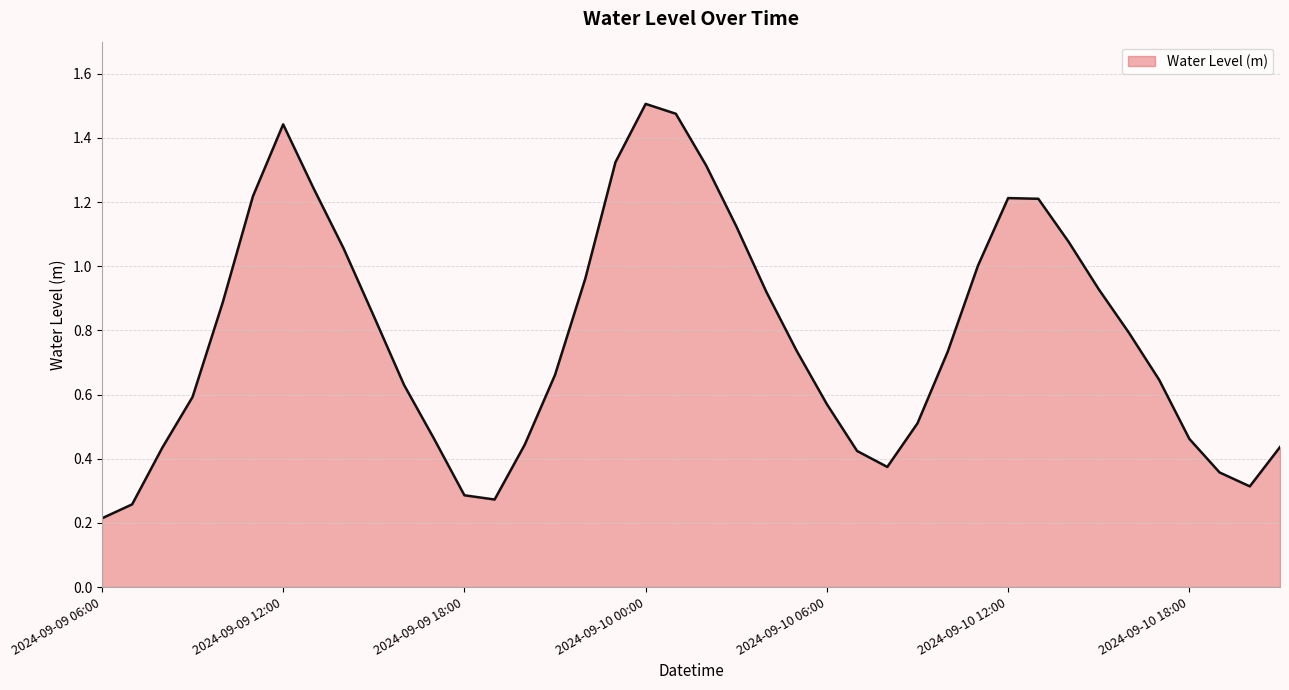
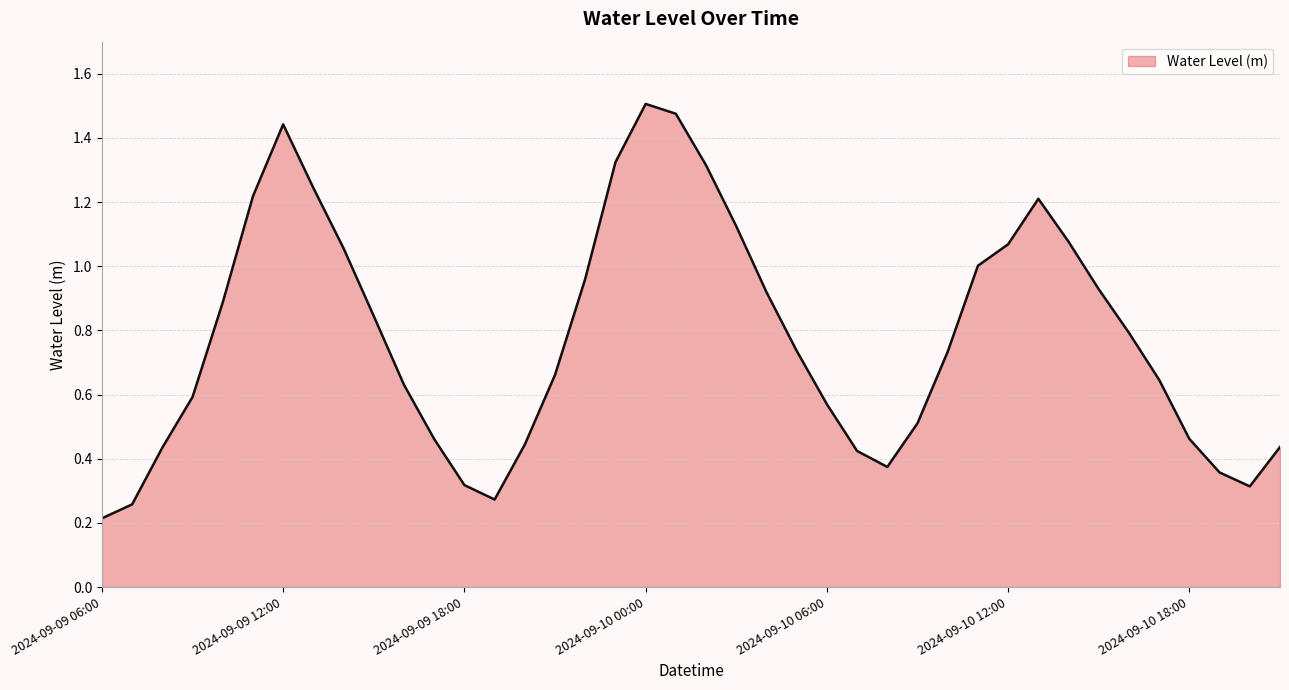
2024-09-09 18:00: 0.29 -> 0.32
2024-09-10 12:00: 1.21 -> 1.07
